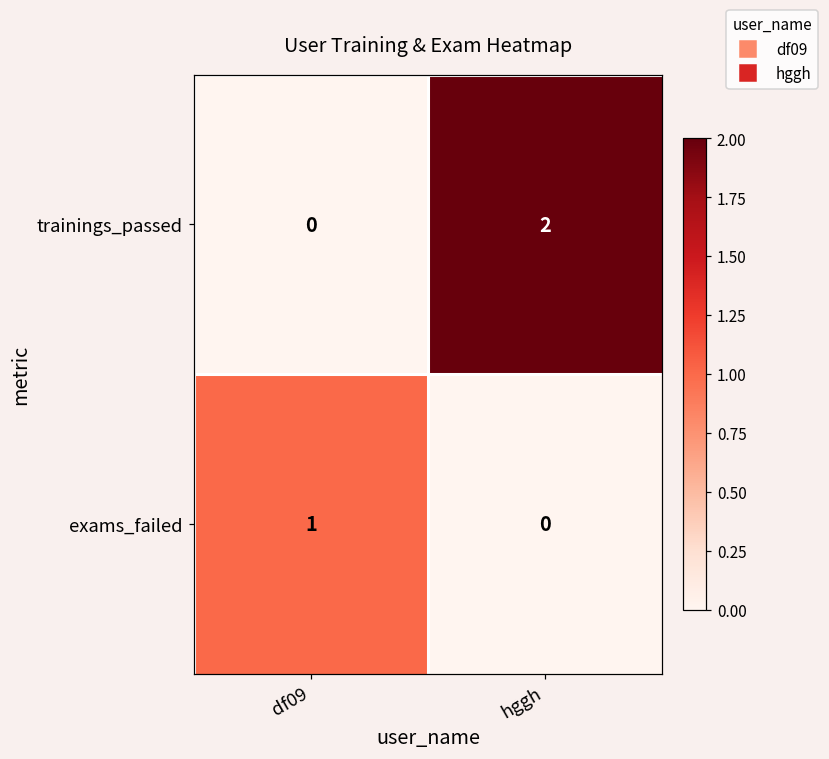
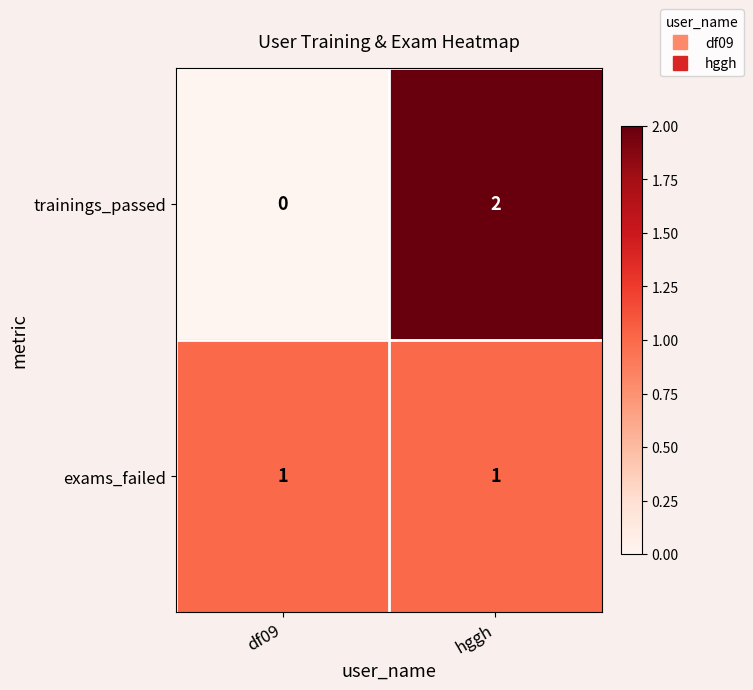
exams_failed, hggh: 0 -> 1
